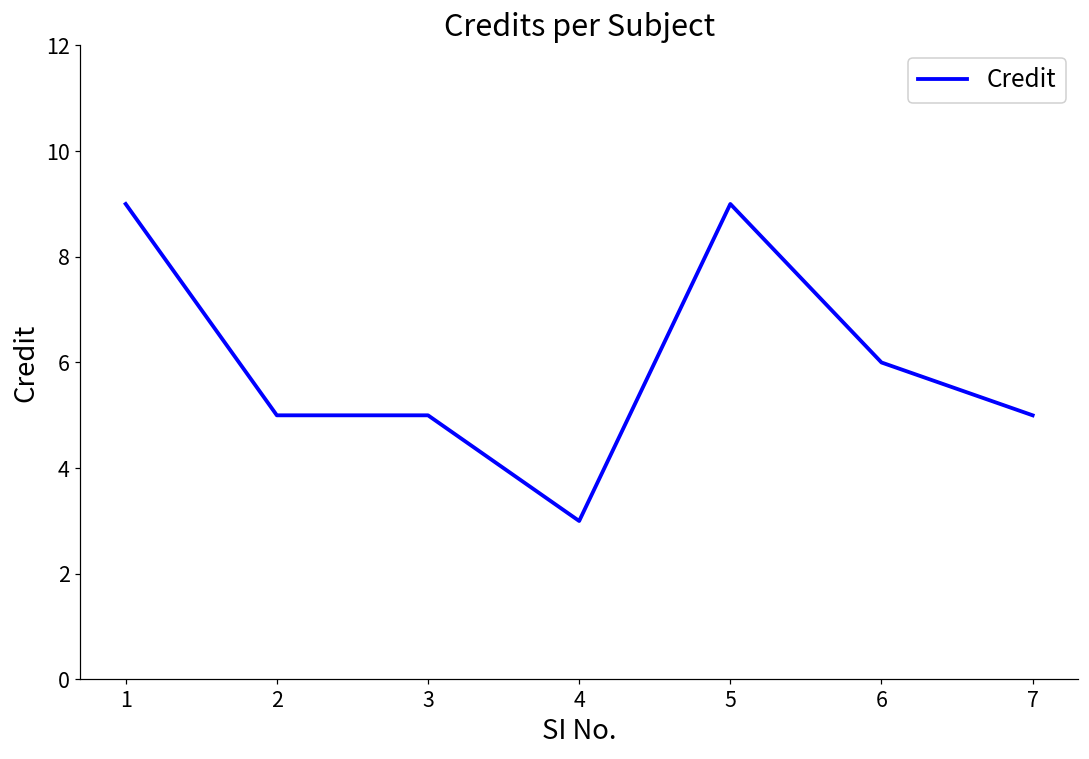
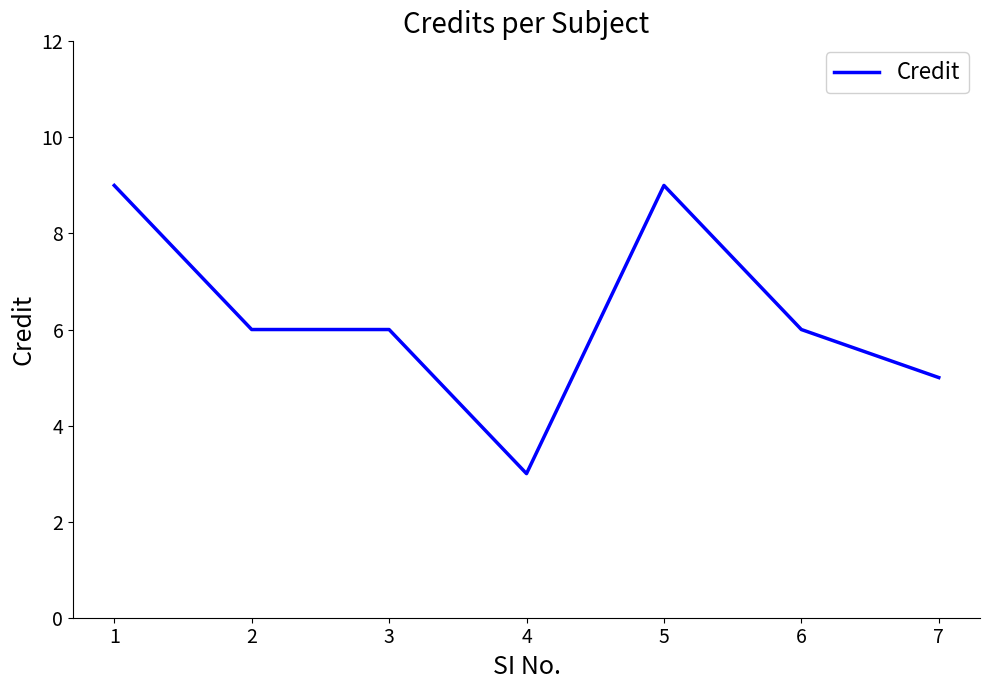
2: 5 -> 6
3: 5 -> 6
